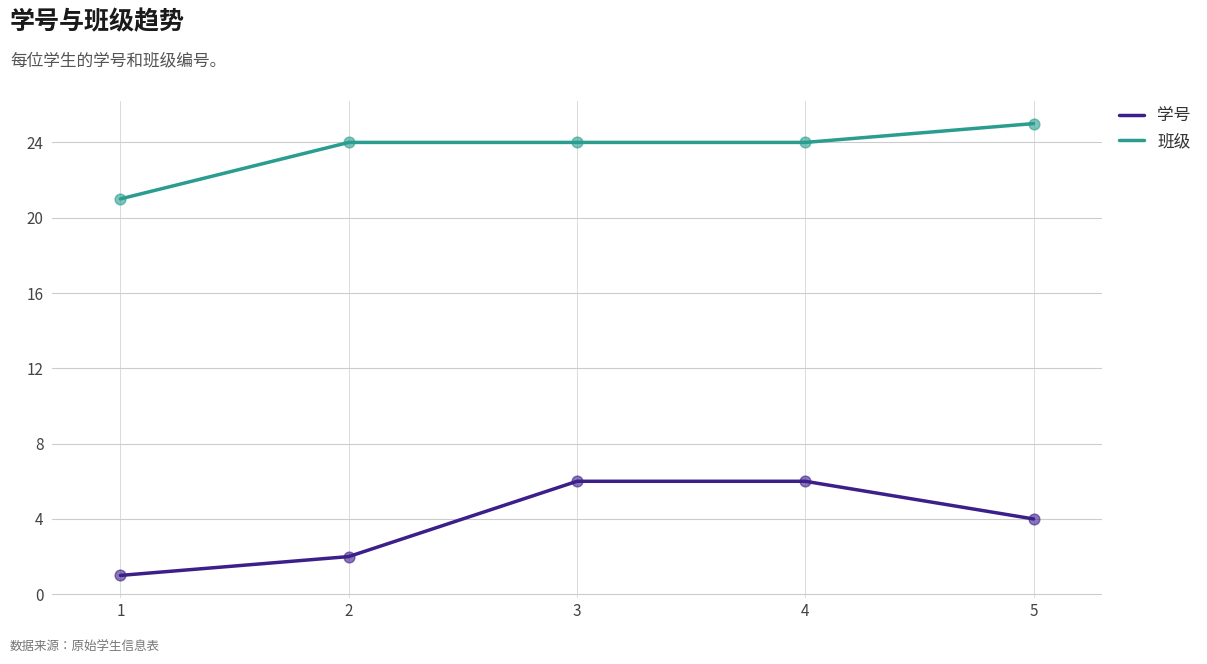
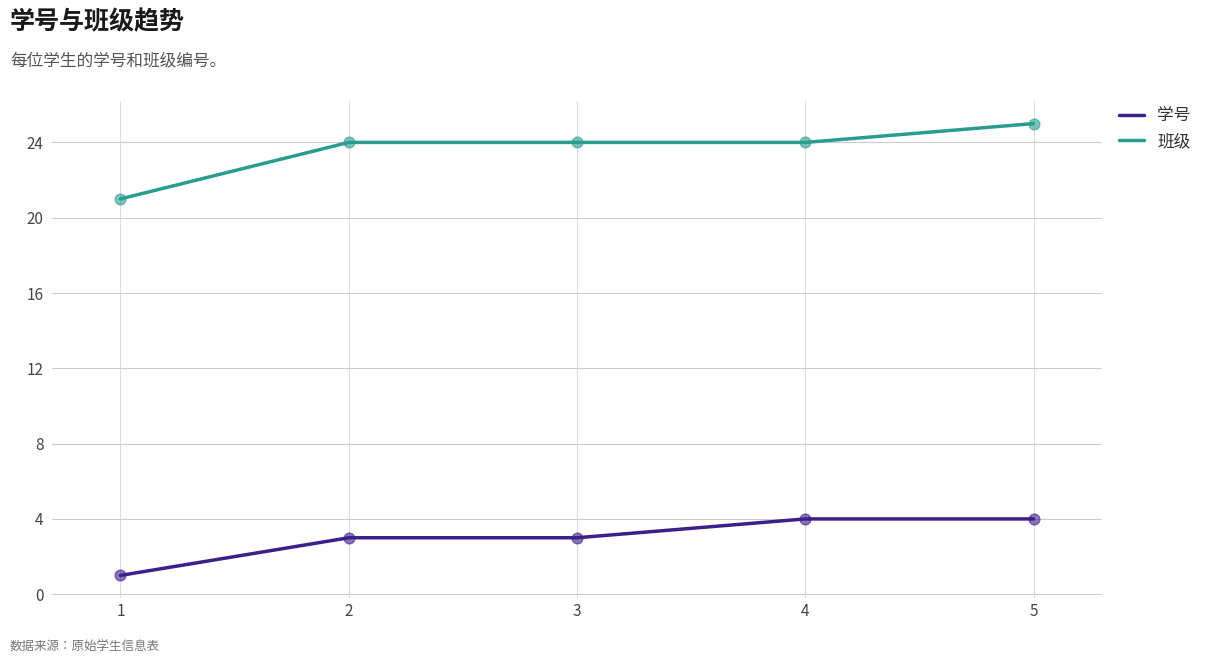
学号, 2: 2 -> 3
学号, 3: 6 -> 3
学号, 4: 6 -> 4
